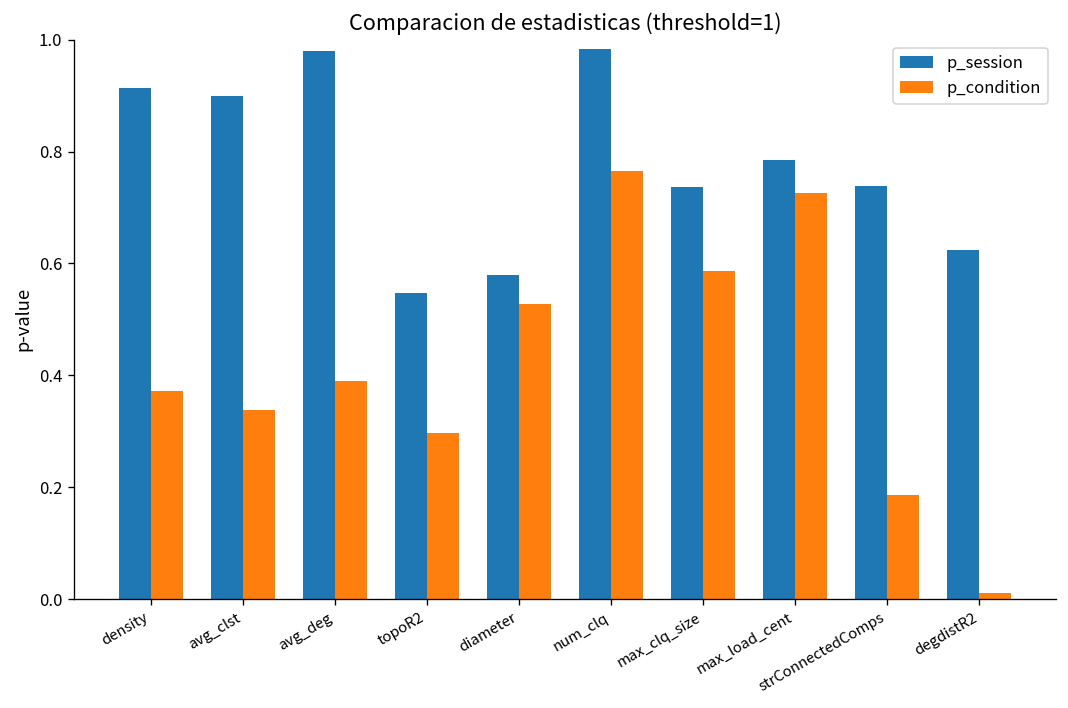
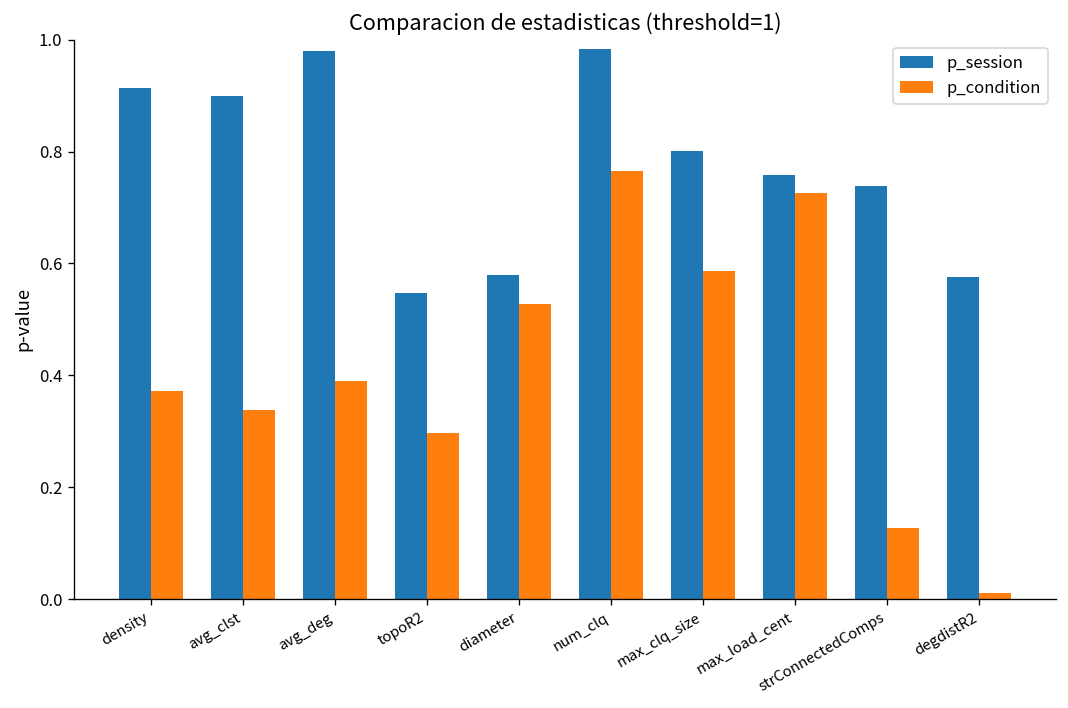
p_session, max_clq_size: 0.74 -> 0.80
p_session, max_load_cent: 0.78 -> 0.76
p_condition, strConnectedComps: 0.19 -> 0.13
p_session, degdistR2: 0.62 -> 0.58
